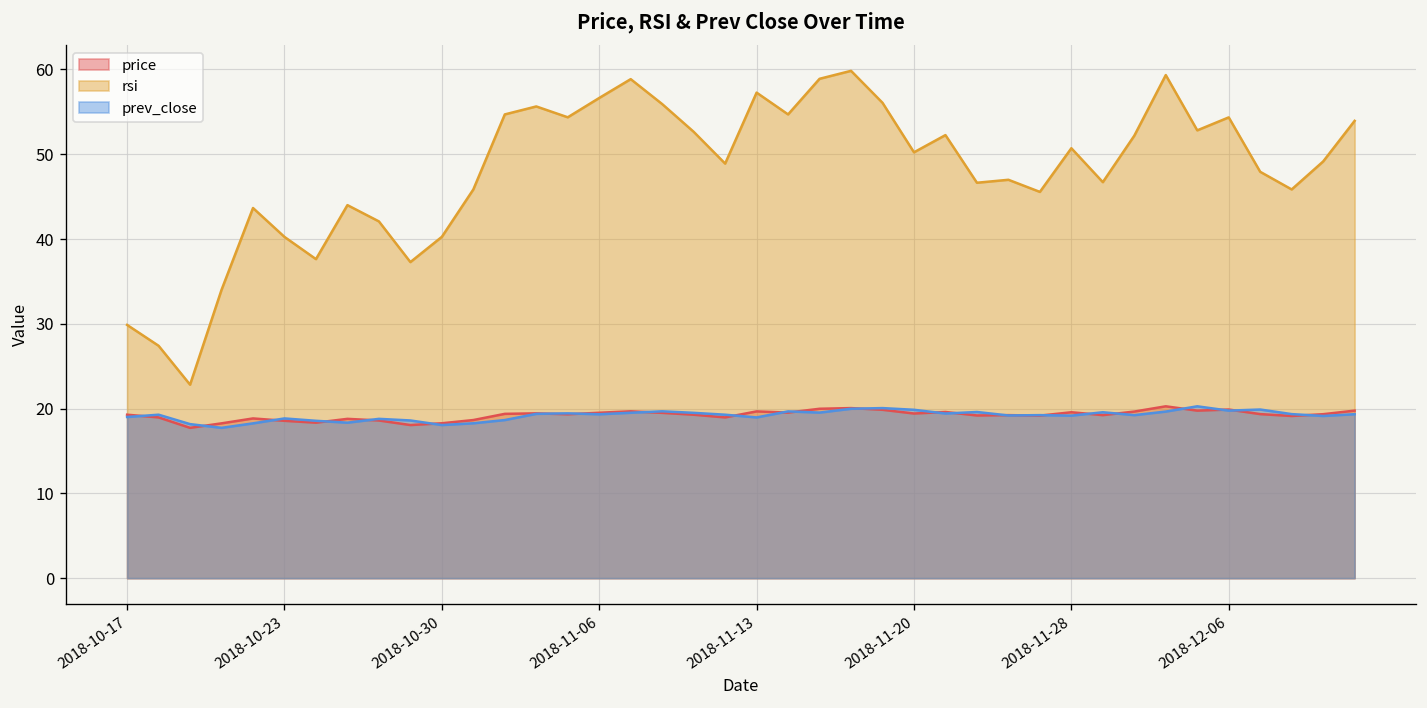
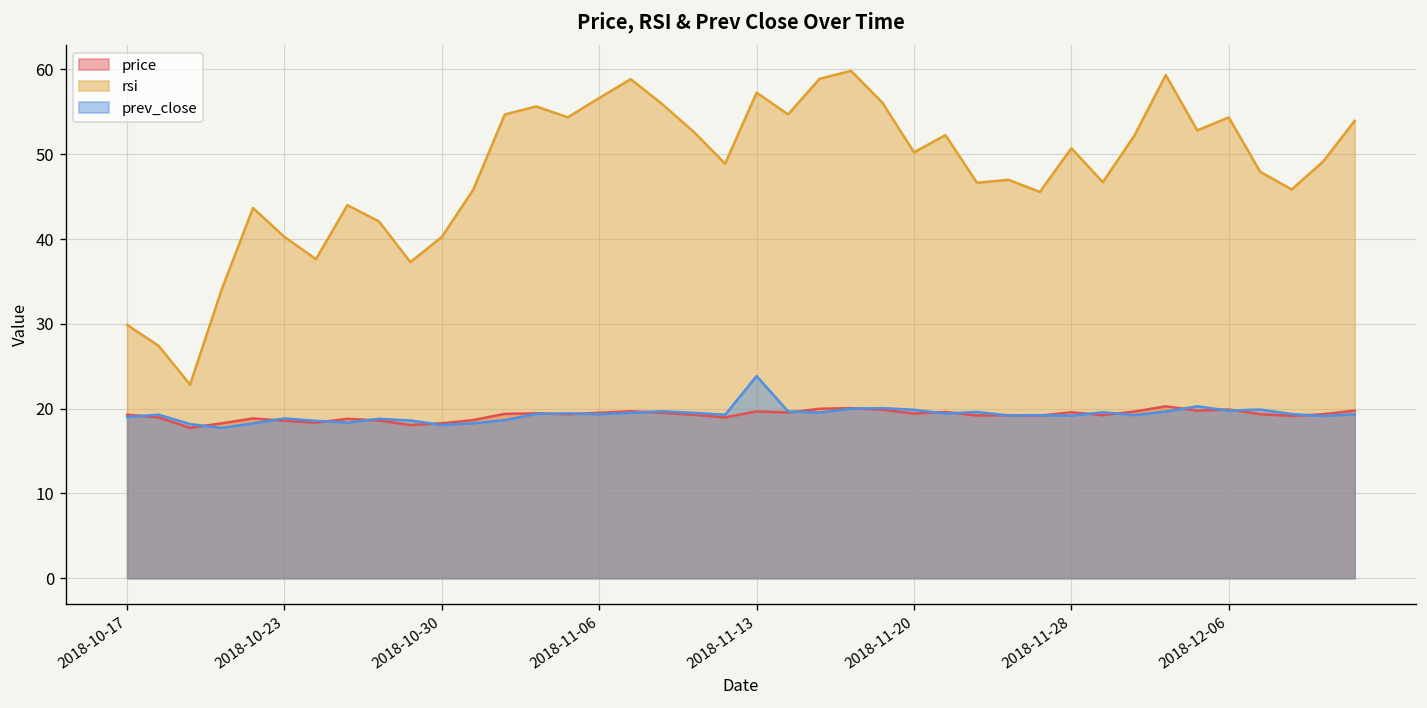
prev_close, 2018-11-13: 19 -> 24
